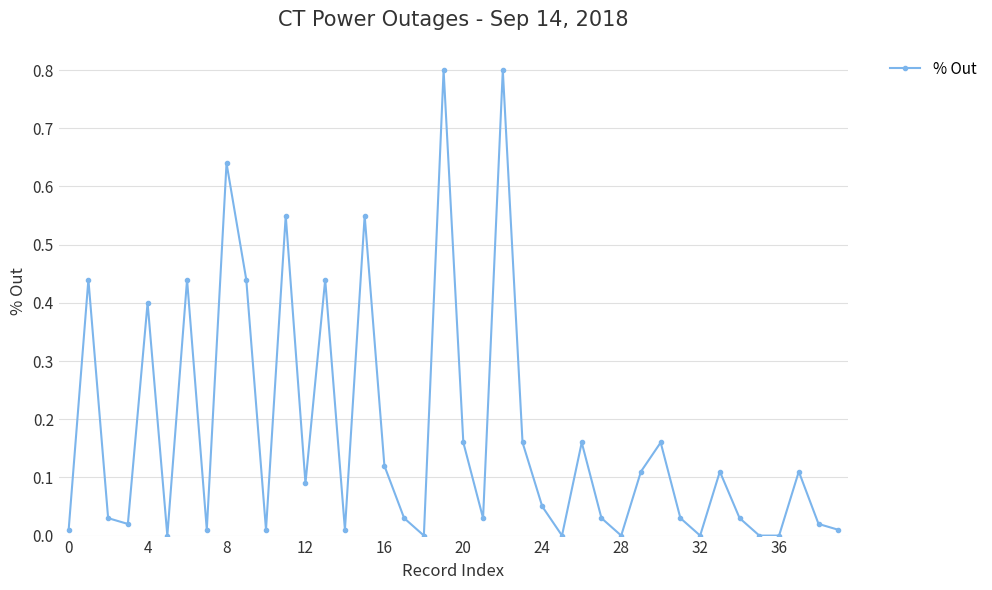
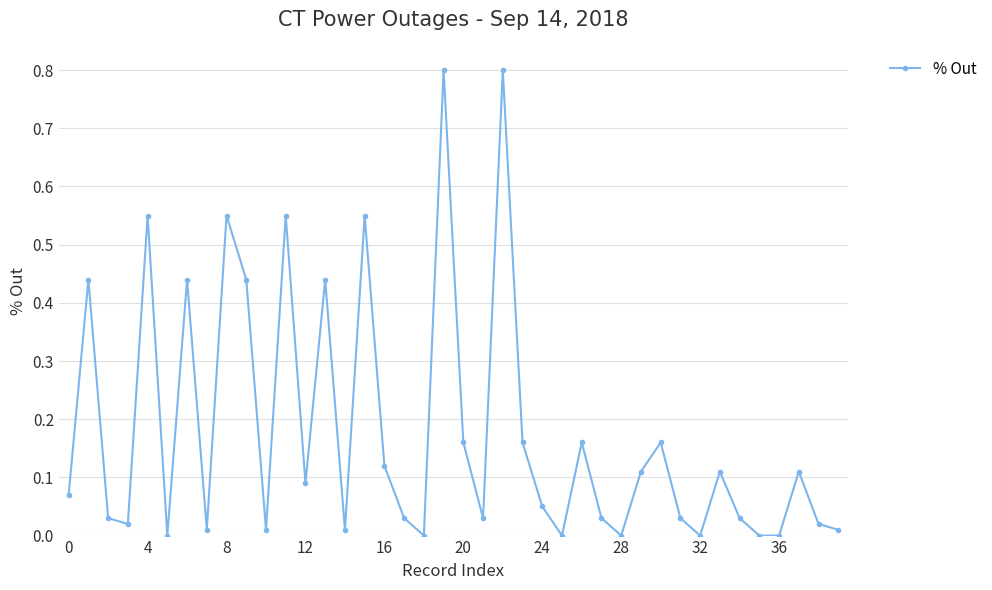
0: 0.01 -> 0.07
4: 0.40 -> 0.55
8: 0.64 -> 0.55
